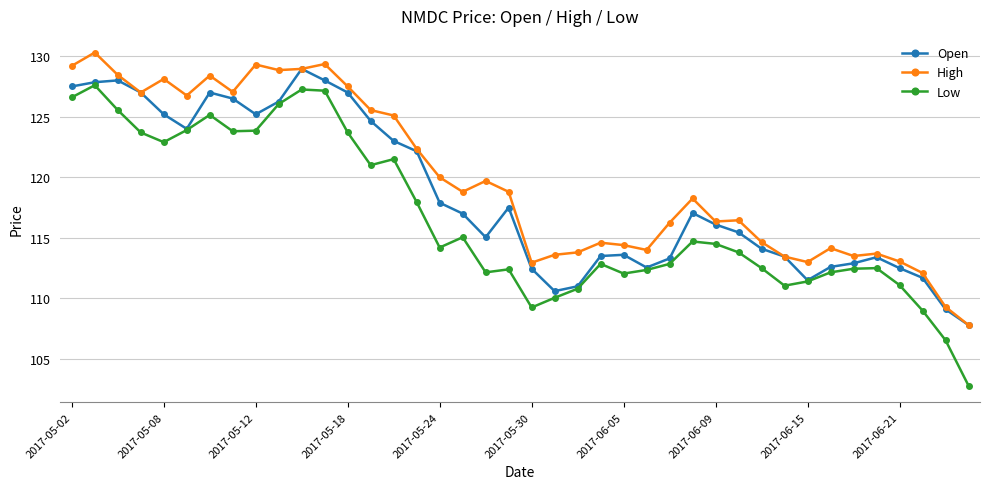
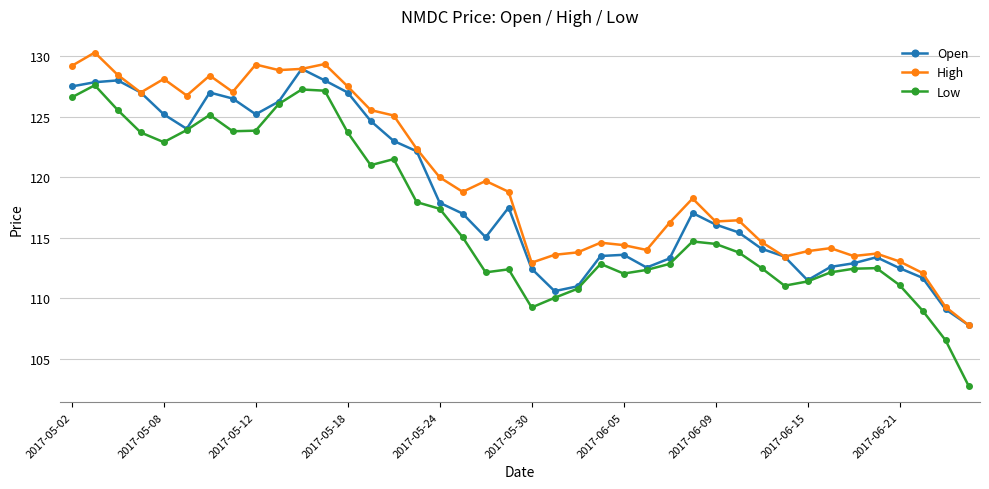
Low, 2017-05-24: 114.2 -> 117.4
High, 2017-06-15: 113.0 -> 113.9
